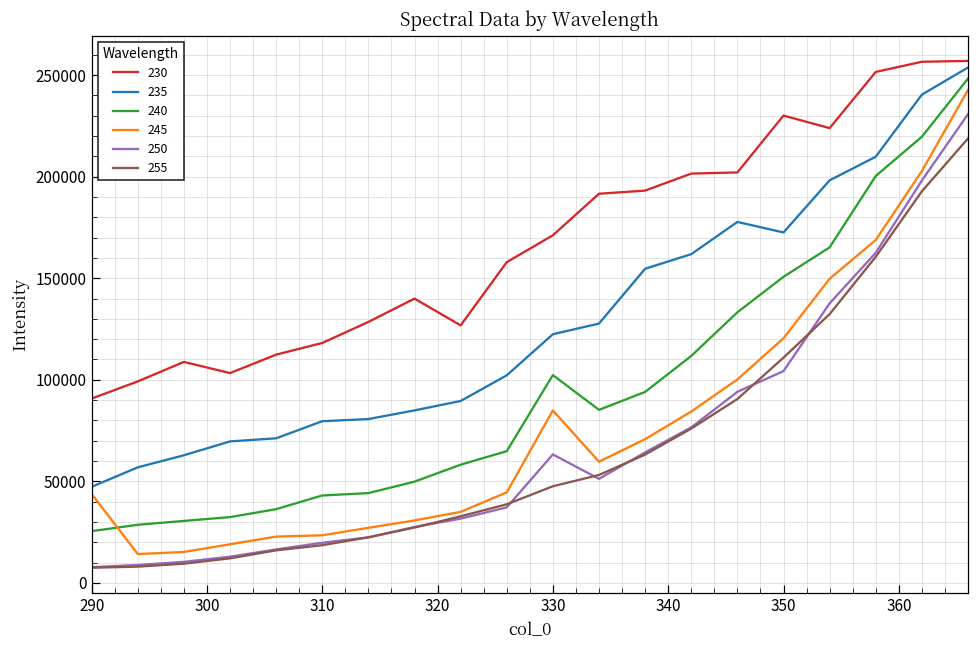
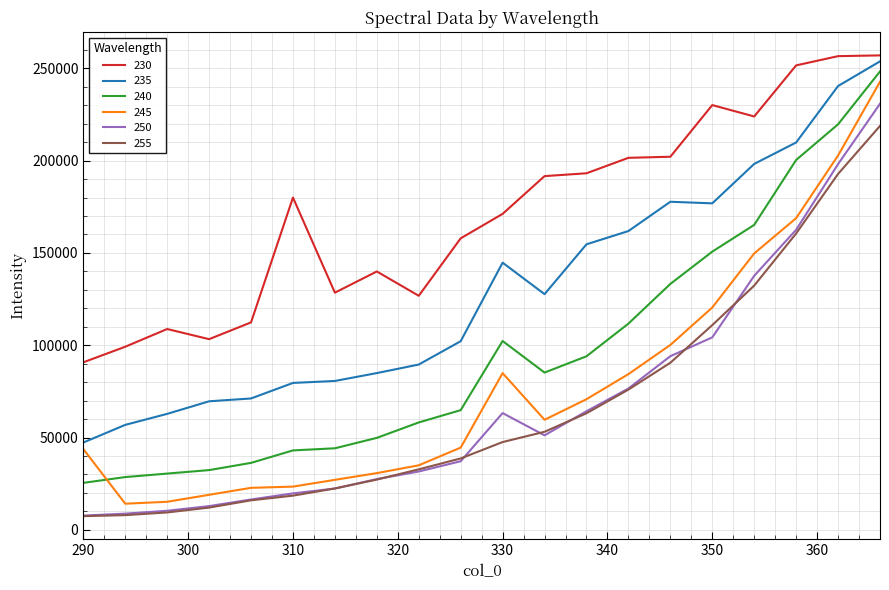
230, 310: 118000 -> 180000
235, 330: 122000 -> 145000
235, 350: 173000 -> 177000
